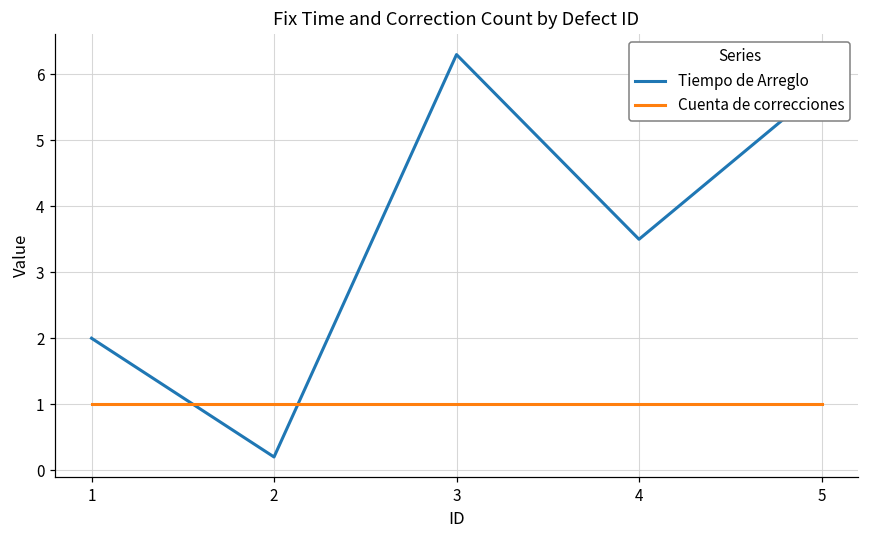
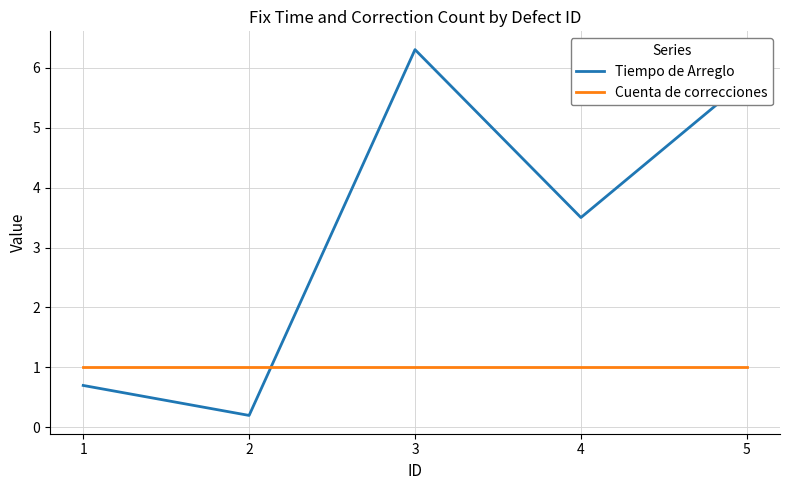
Tiempo de Arreglo, 1: 2.0 -> 0.7
